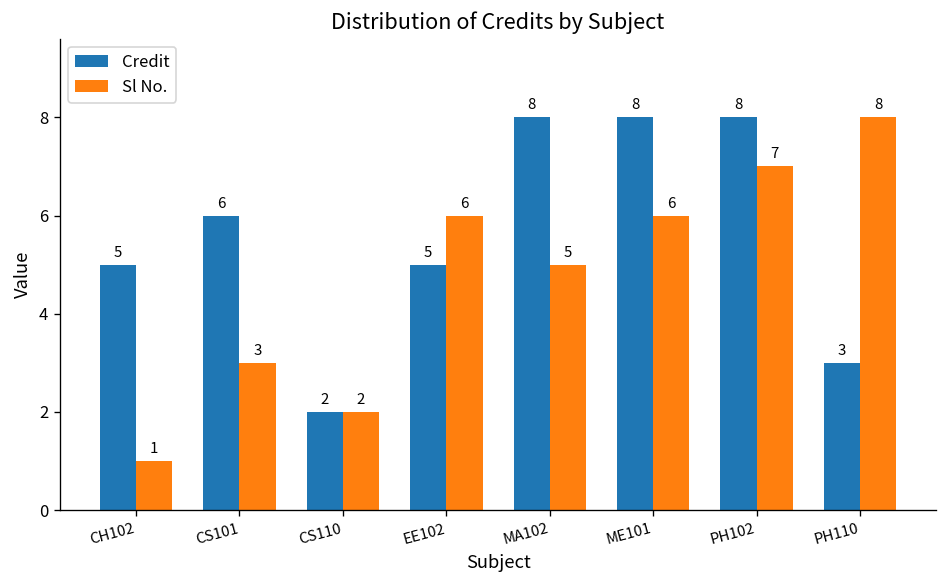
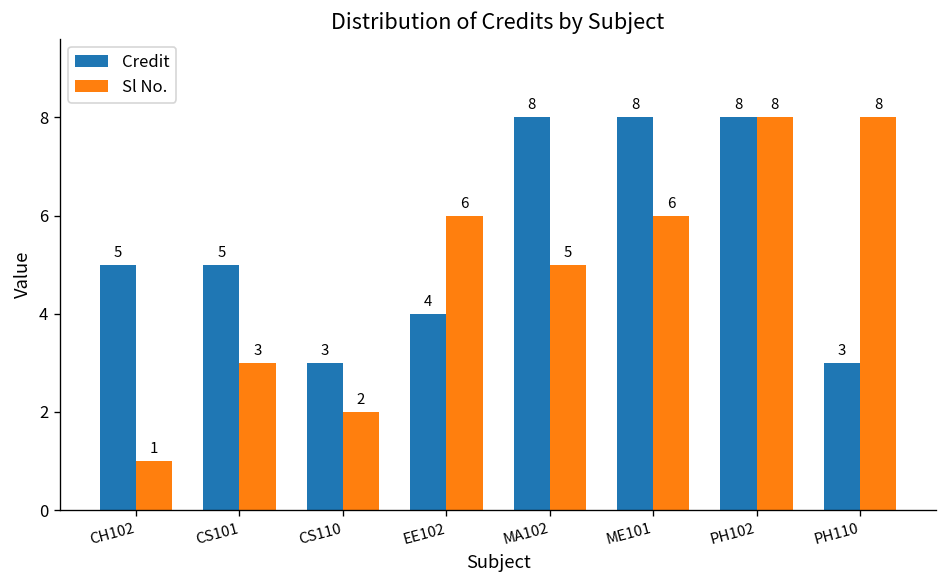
Credit, CS101: 6 -> 5
Credit, CS110: 2 -> 3
Credit, EE102: 5 -> 4
Sl No., PH102: 7 -> 8
